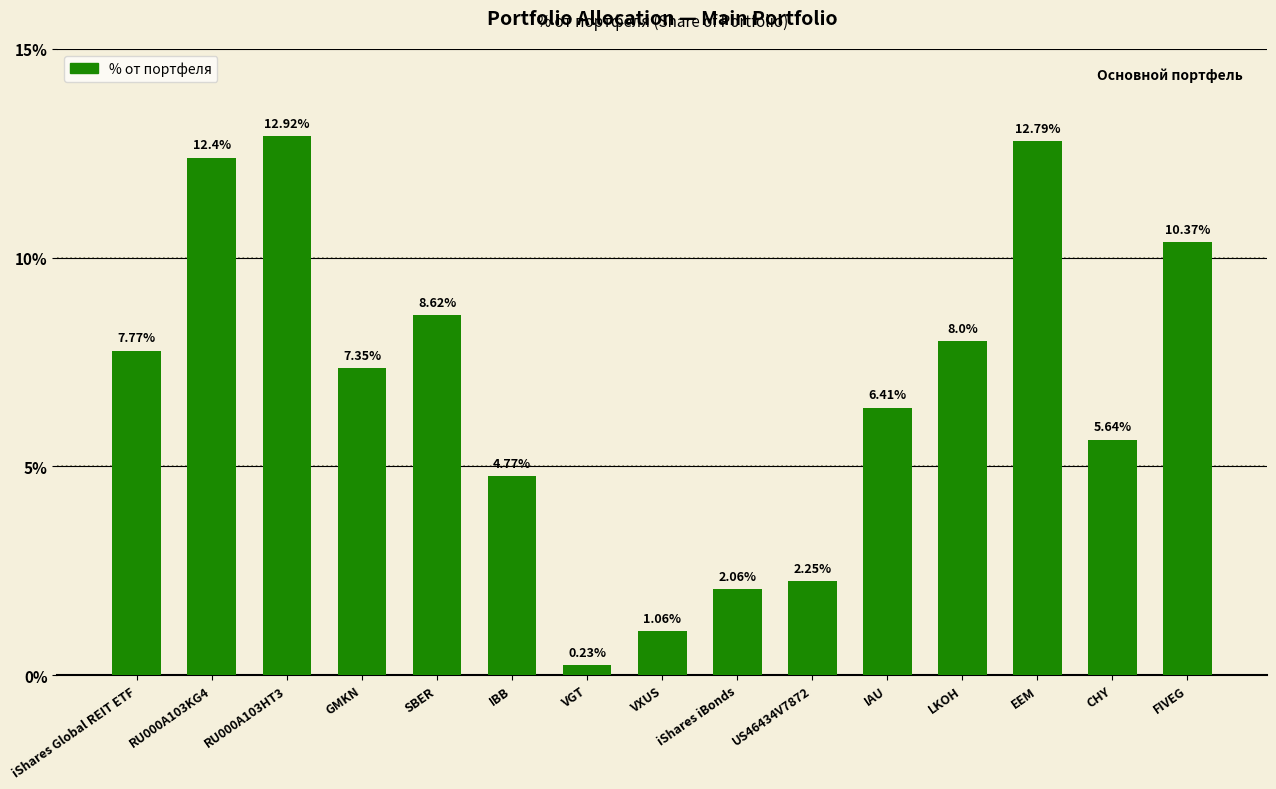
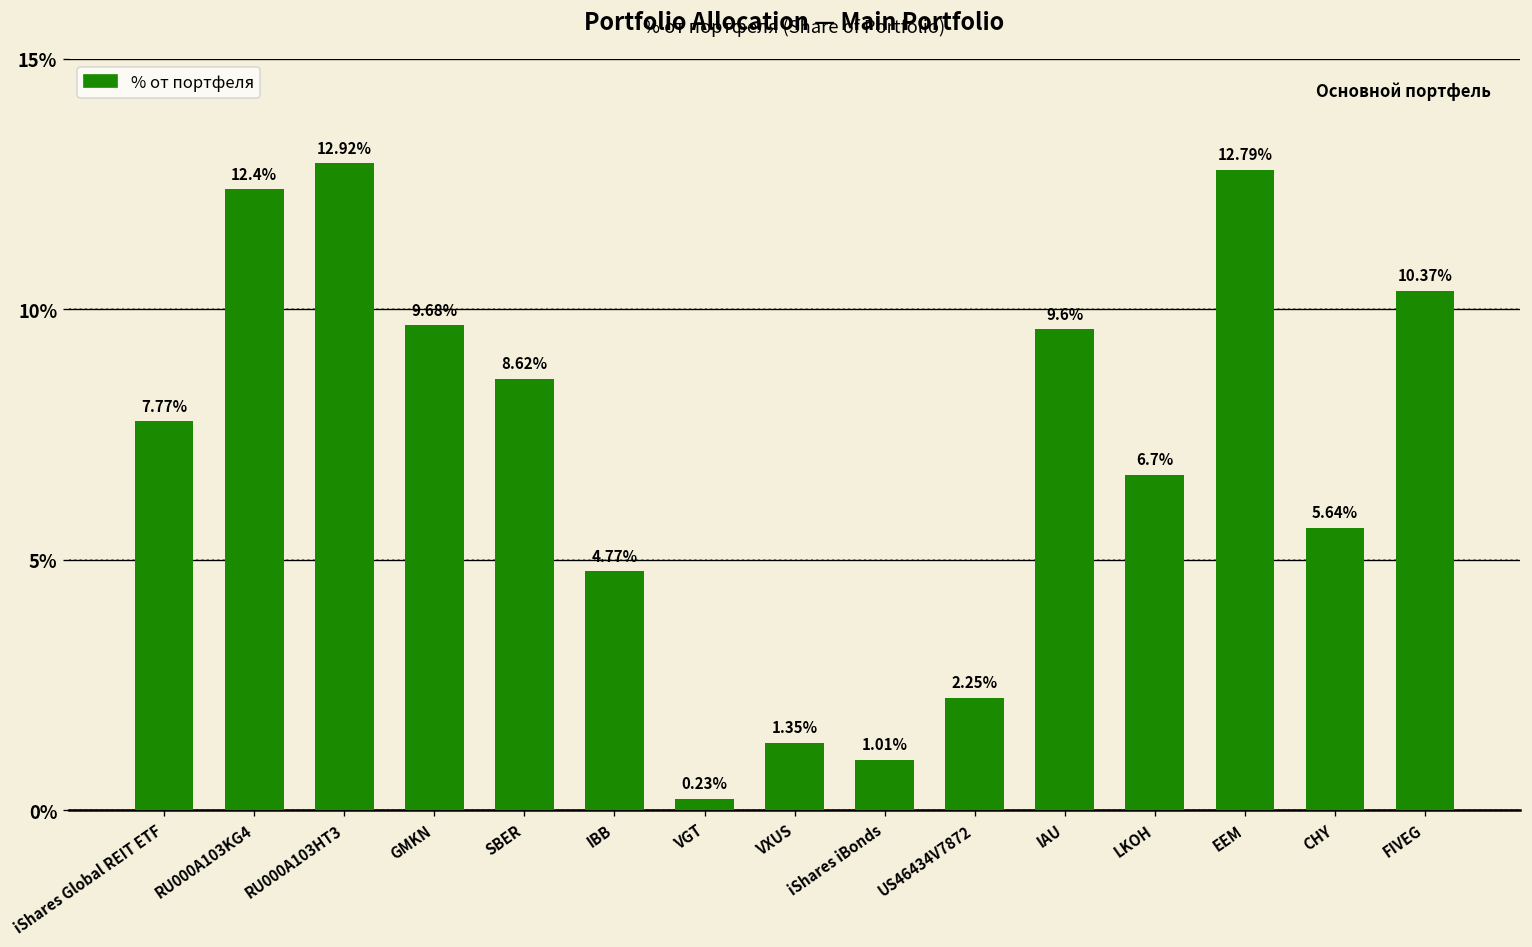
GMKN: 7.35% -> 9.68%
VXUS: 1.06% -> 1.35%
iShares iBonds: 2.06% -> 1.01%
IAU: 6.41% -> 9.6%
LKOH: 8.0% -> 6.7%
